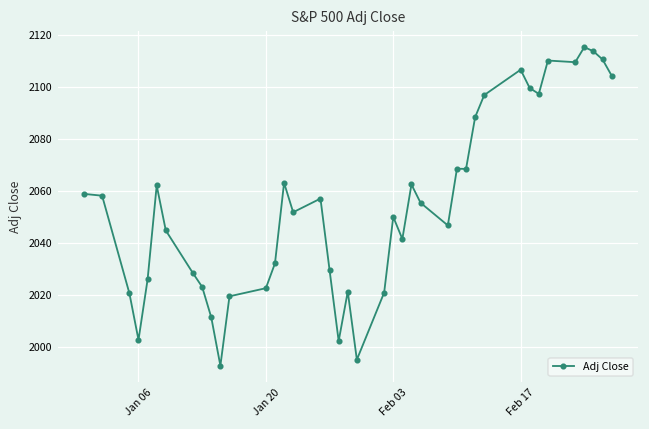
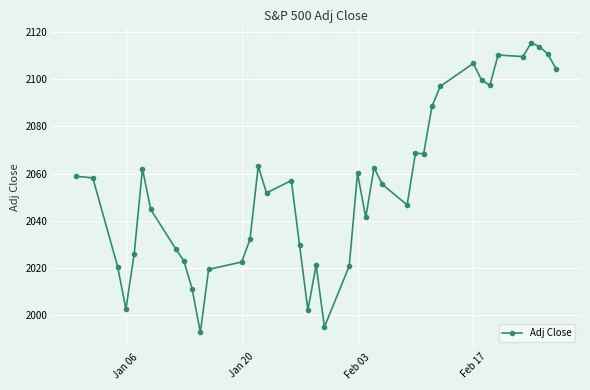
Feb 03: 2050 -> 2060
